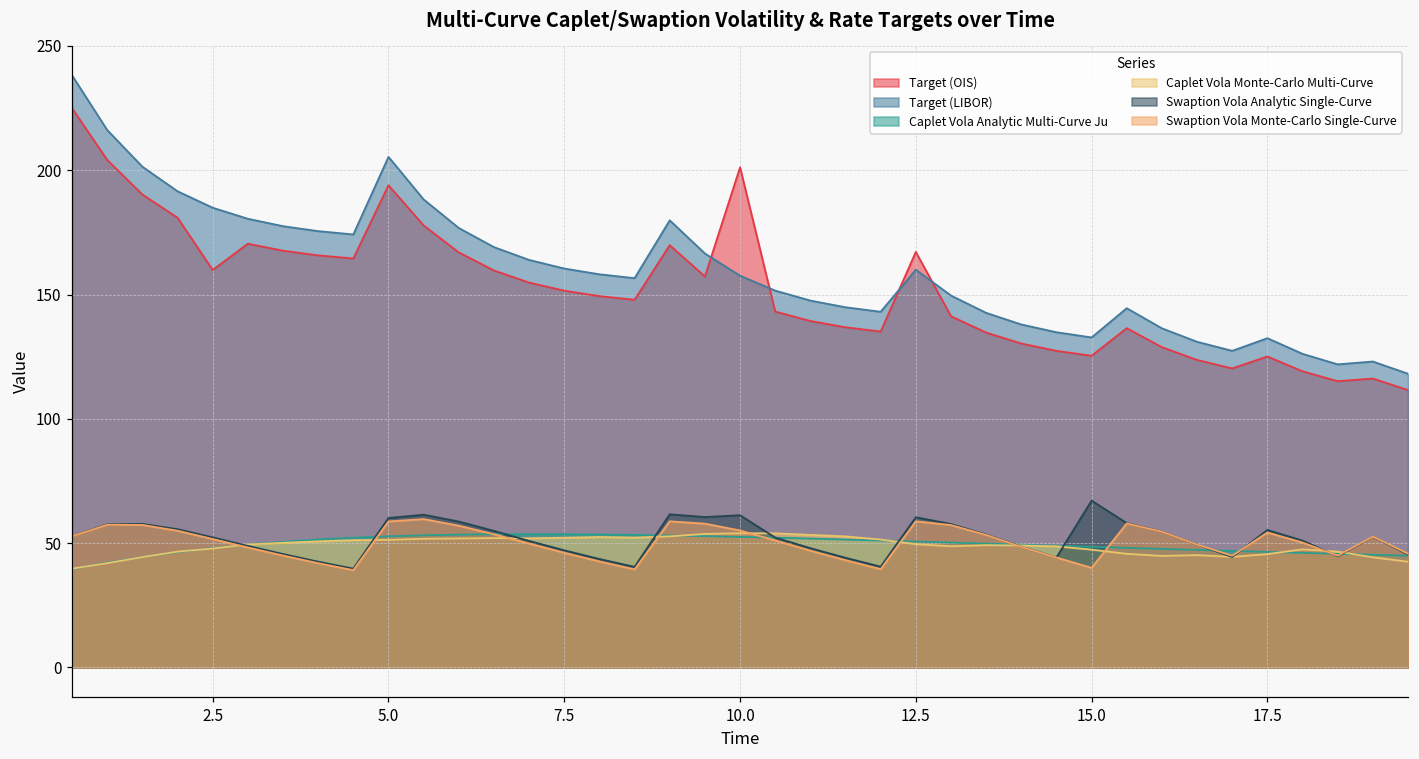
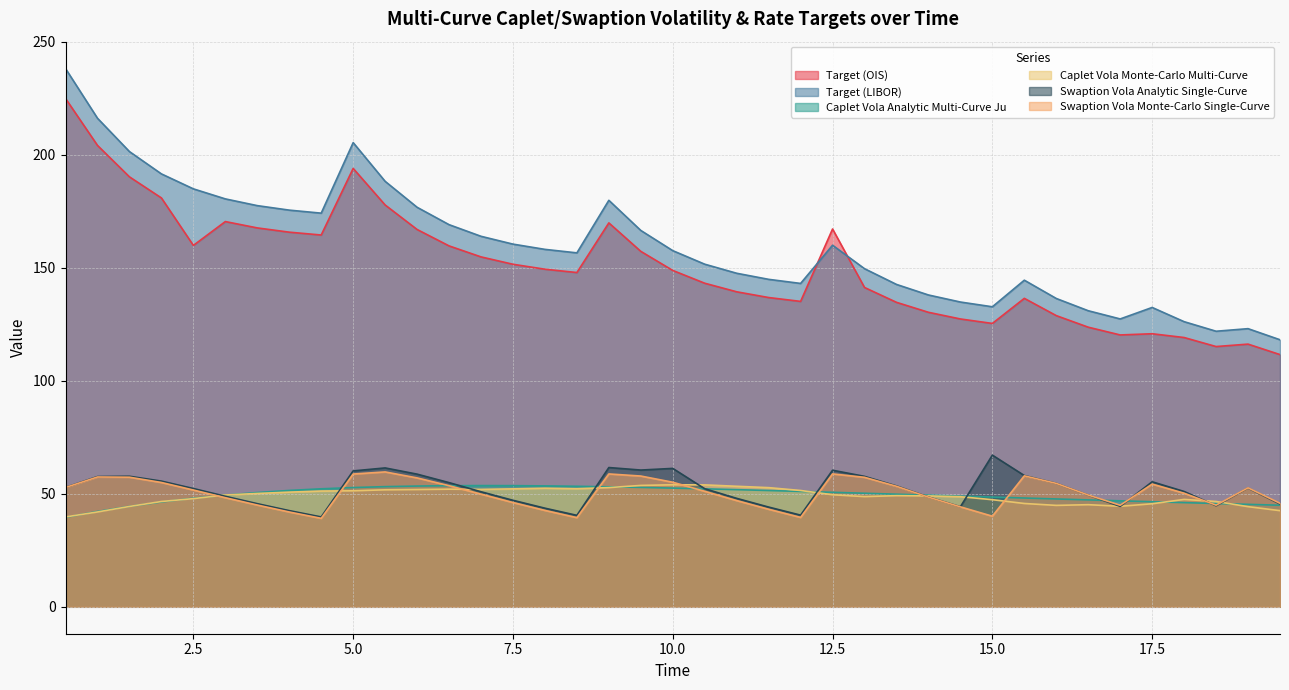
Target (OIS), 10.0: 201 -> 149
Target (OIS), 17.5: 125 -> 121
